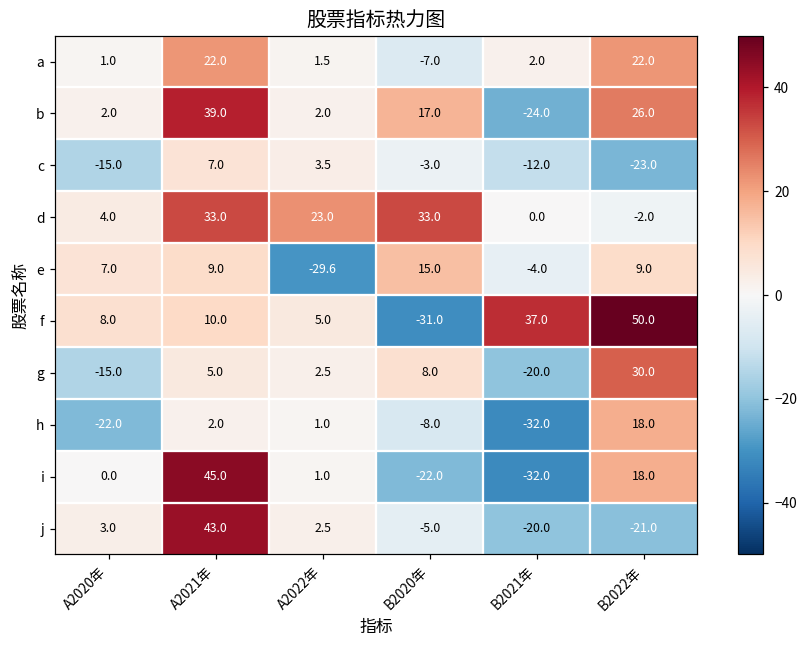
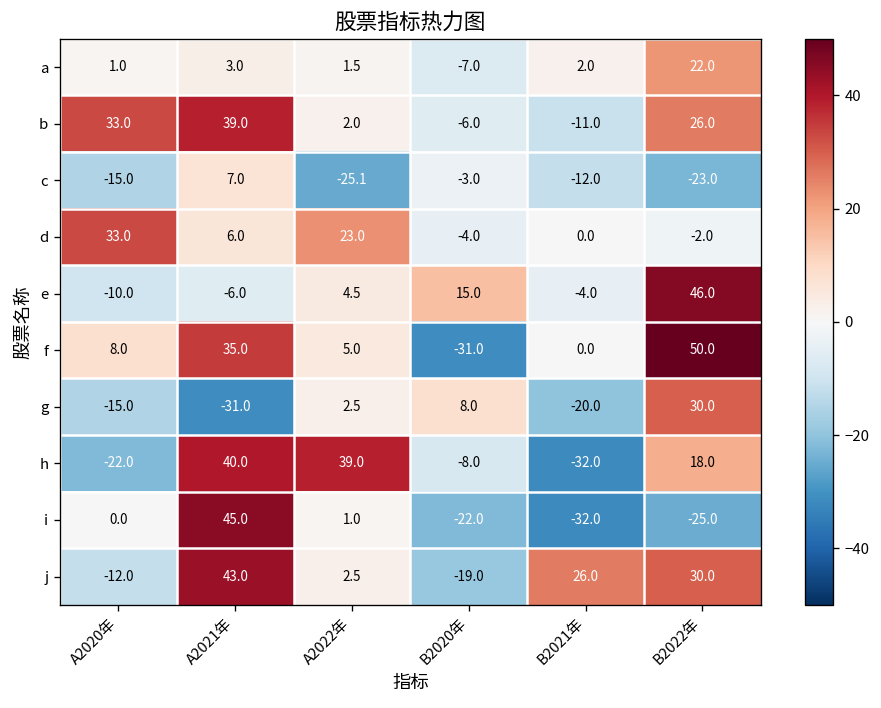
a, A2021年: 22.0 -> 3.0
b, A2020年: 2.0 -> 33.0
b, B2020年: 17.0 -> -6.0
b, B2021年: -24.0 -> -11.0
c, A2022年: 3.5 -> -25.1
d, A2020年: 4.0 -> 33.0
d, A2021年: 33.0 -> 6.0
d, B2020年: 33.0 -> -4.0
e, A2020年: 7.0 -> -10.0
e, A2021年: 9.0 -> -6.0
e, A2022年: -29.6 -> 4.5
e, B2022年: 9.0 -> 46.0
f, A2021年: 10.0 -> 35.0
f, B2021年: 37.0 -> 0.0
g, A2021年: 5.0 -> -31.0
h, A2021年: 2.0 -> 40.0
h, A2022年: 1.0 -> 39.0
i, B2022年: 18.0 -> -25.0
j, A2020年: 3.0 -> -12.0
j, B2020年: -5.0 -> -19.0
j, B2021年: -20.0 -> 26.0
j, B2022年: -21.0 -> 30.0
